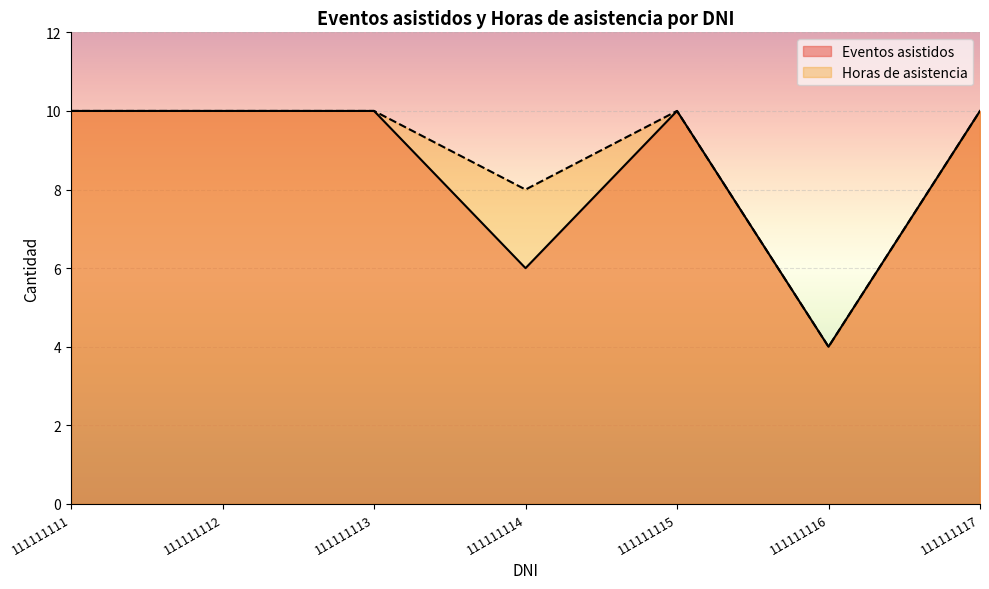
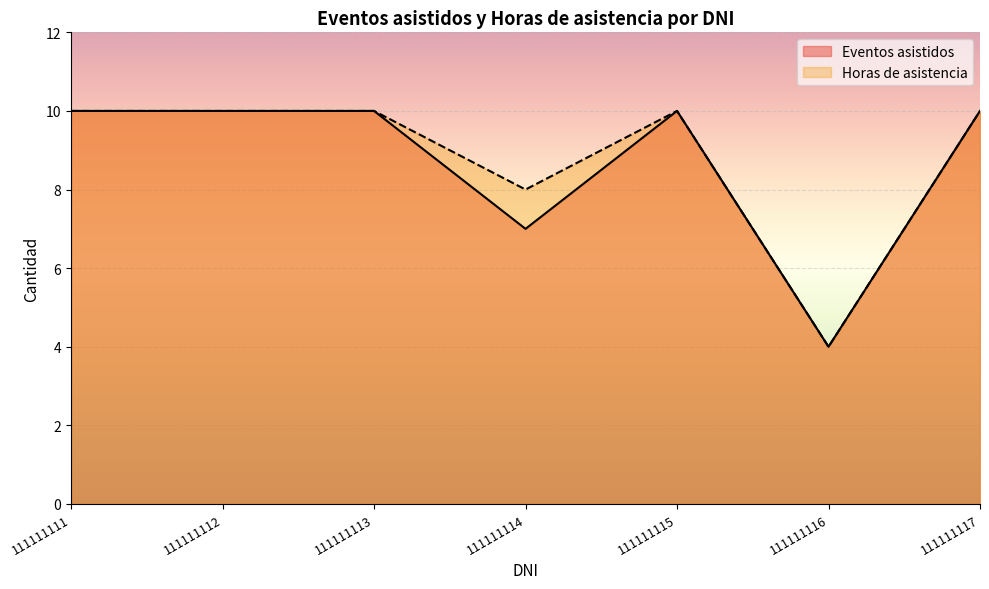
Eventos asistidos, 111111114: 6 -> 7
